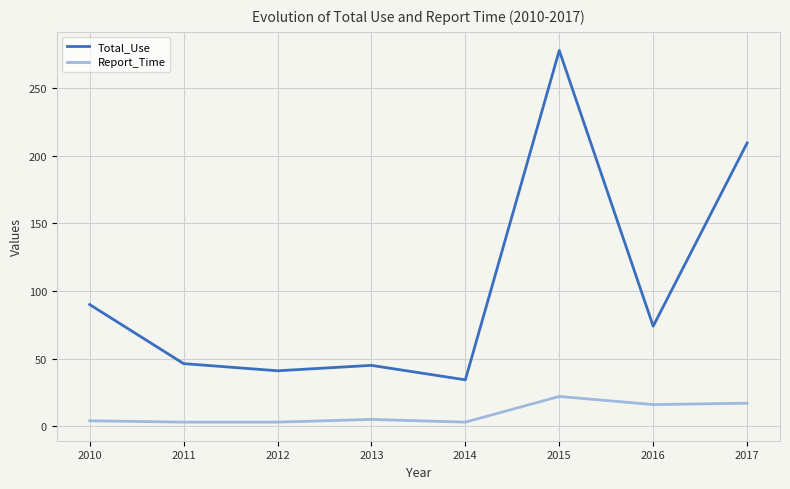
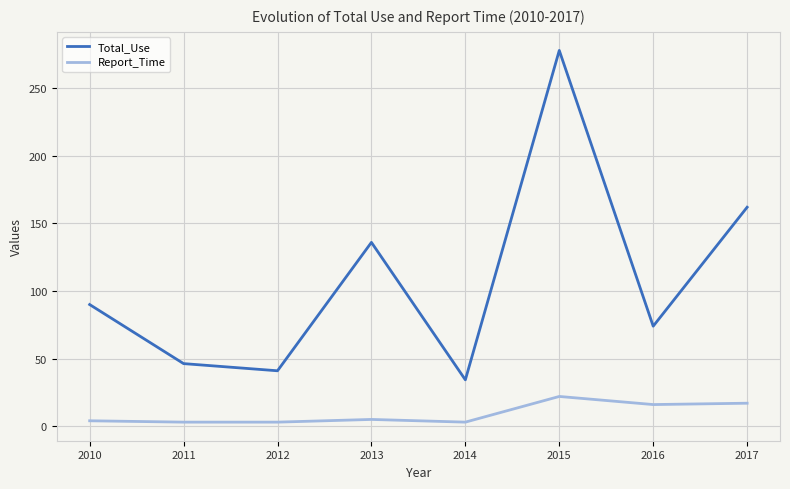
Total_Use, 2013: 45 -> 136
Total_Use, 2017: 210 -> 162
